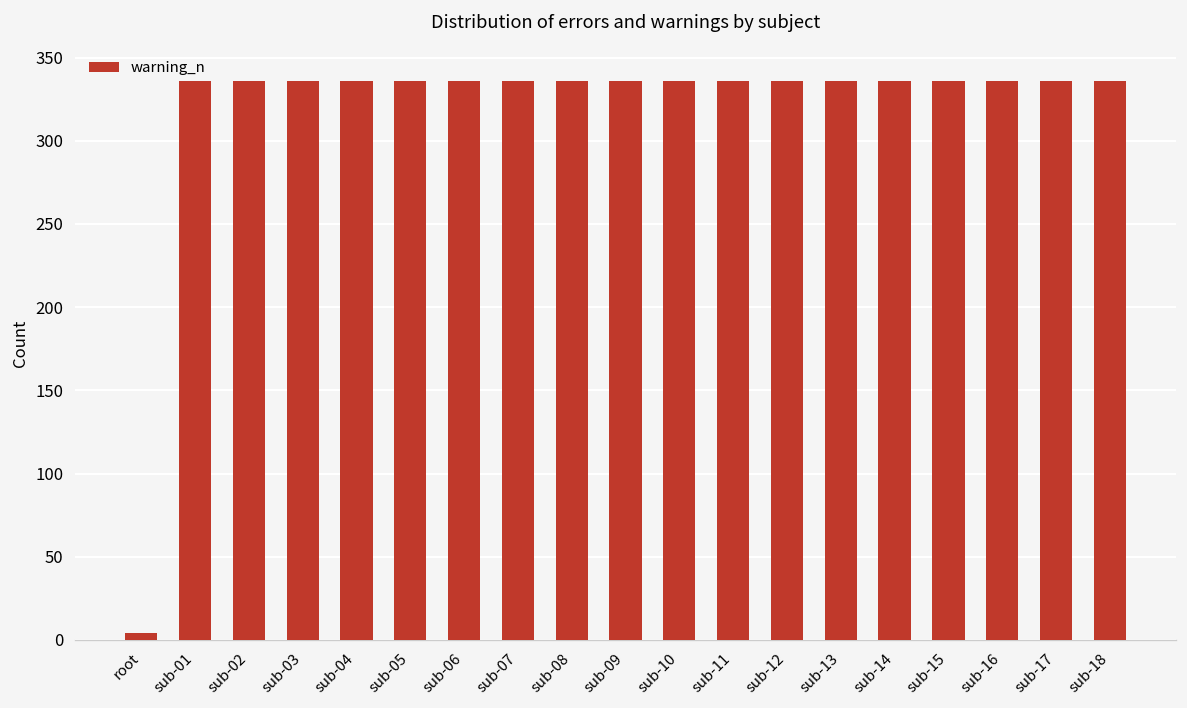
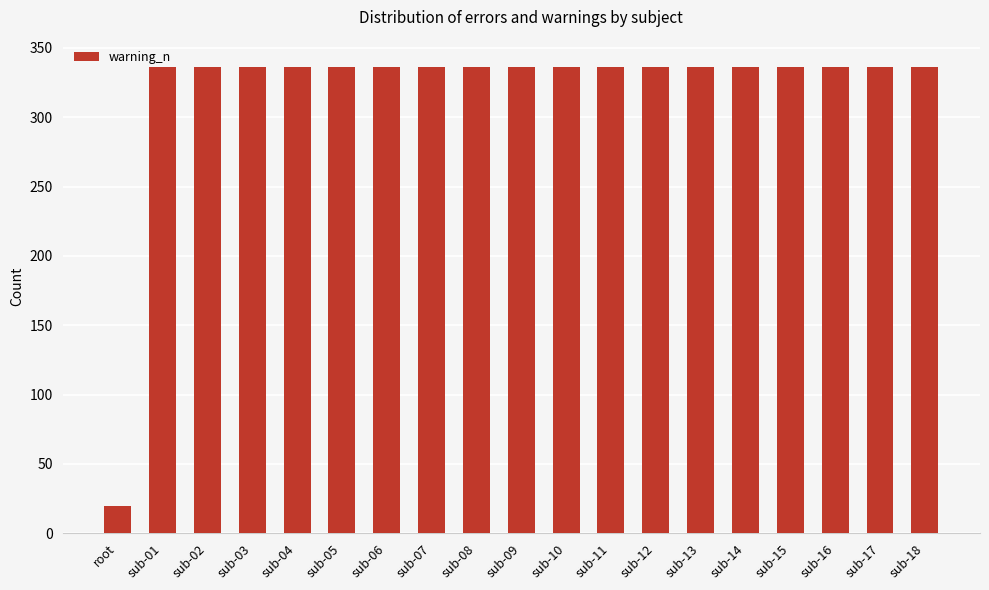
root: 4 -> 20
